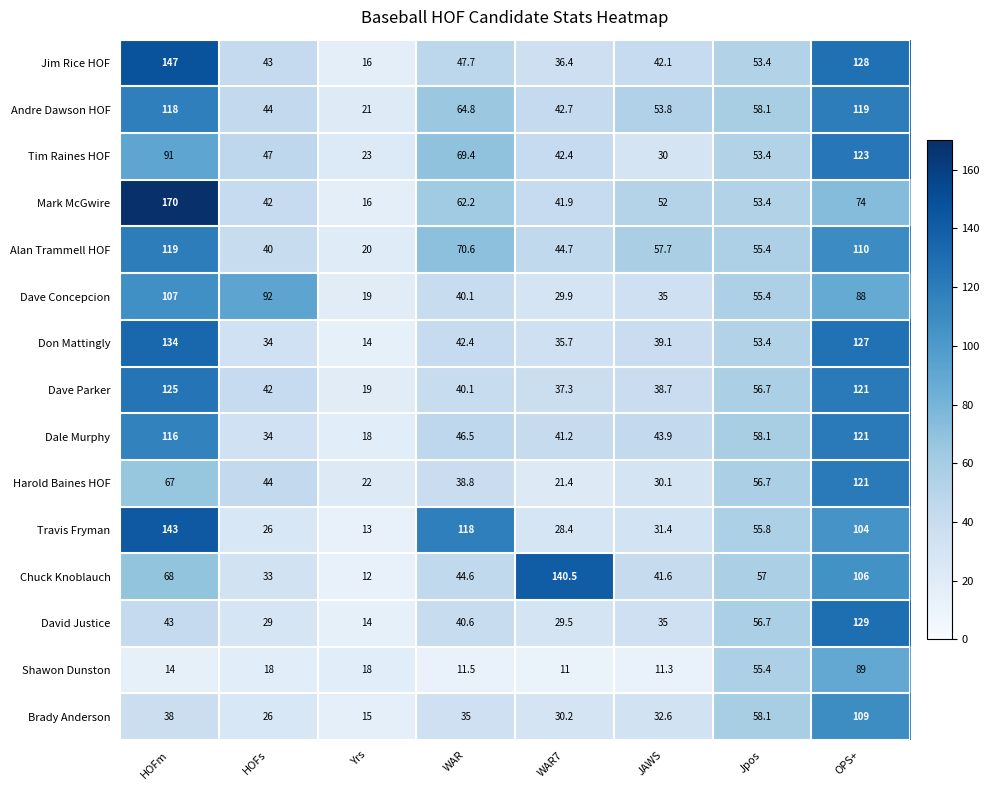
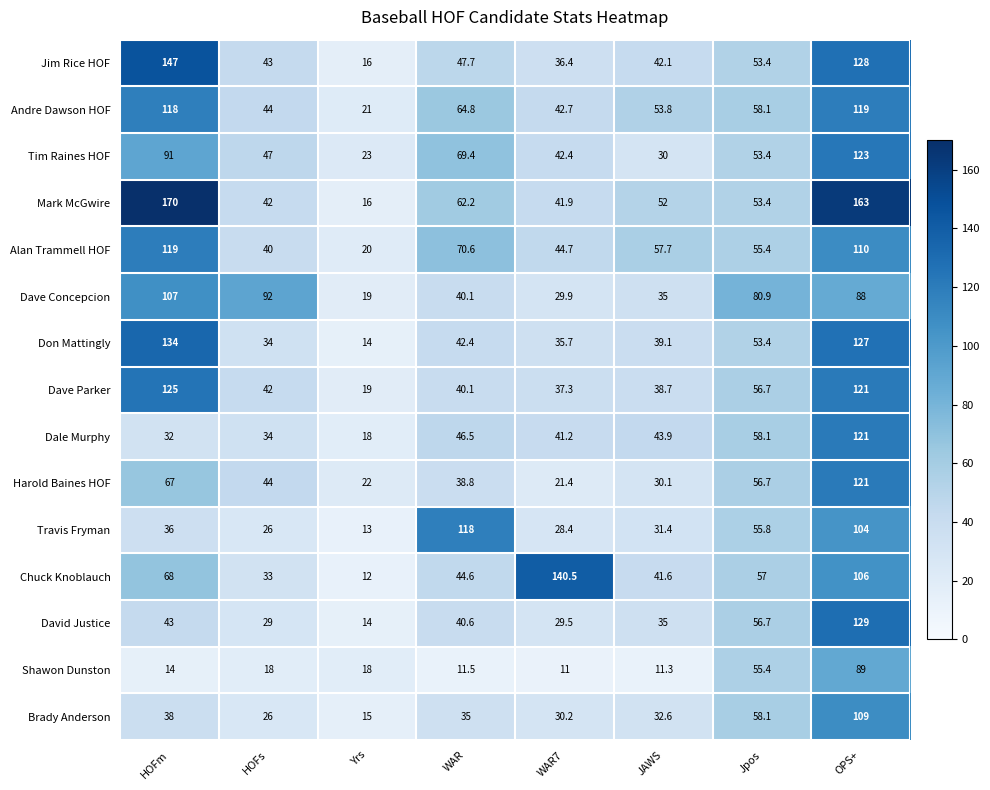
Mark McGwire, OPS+: 74 -> 163
Dave Concepcion, Jpos: 55.4 -> 80.9
Dale Murphy, HOFm: 116 -> 32
Travis Fryman, HOFm: 143 -> 36
